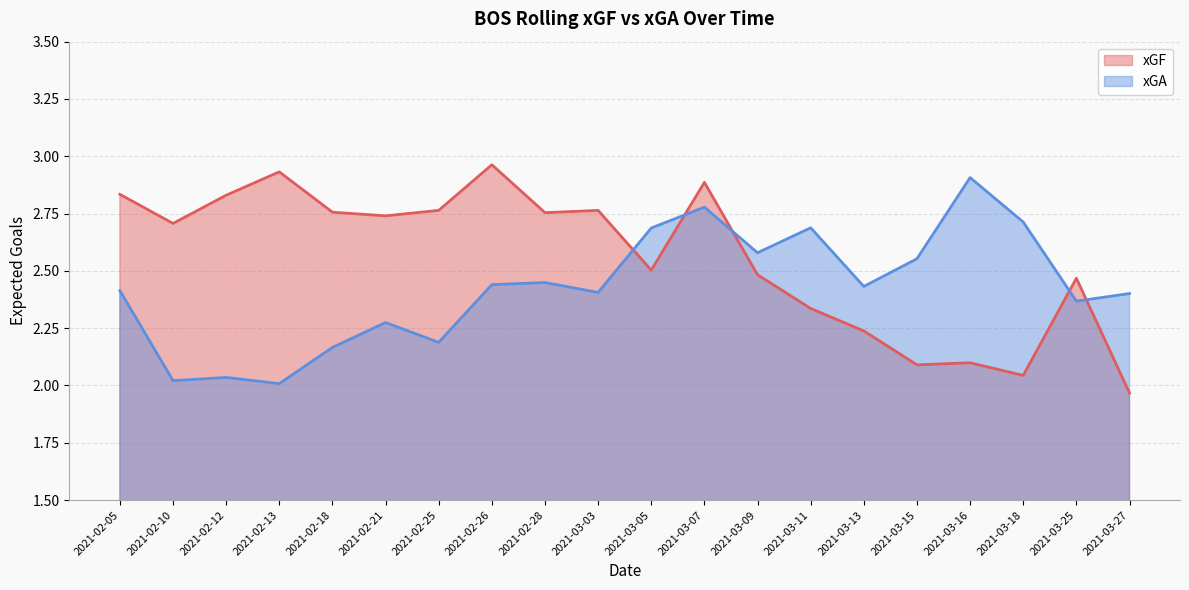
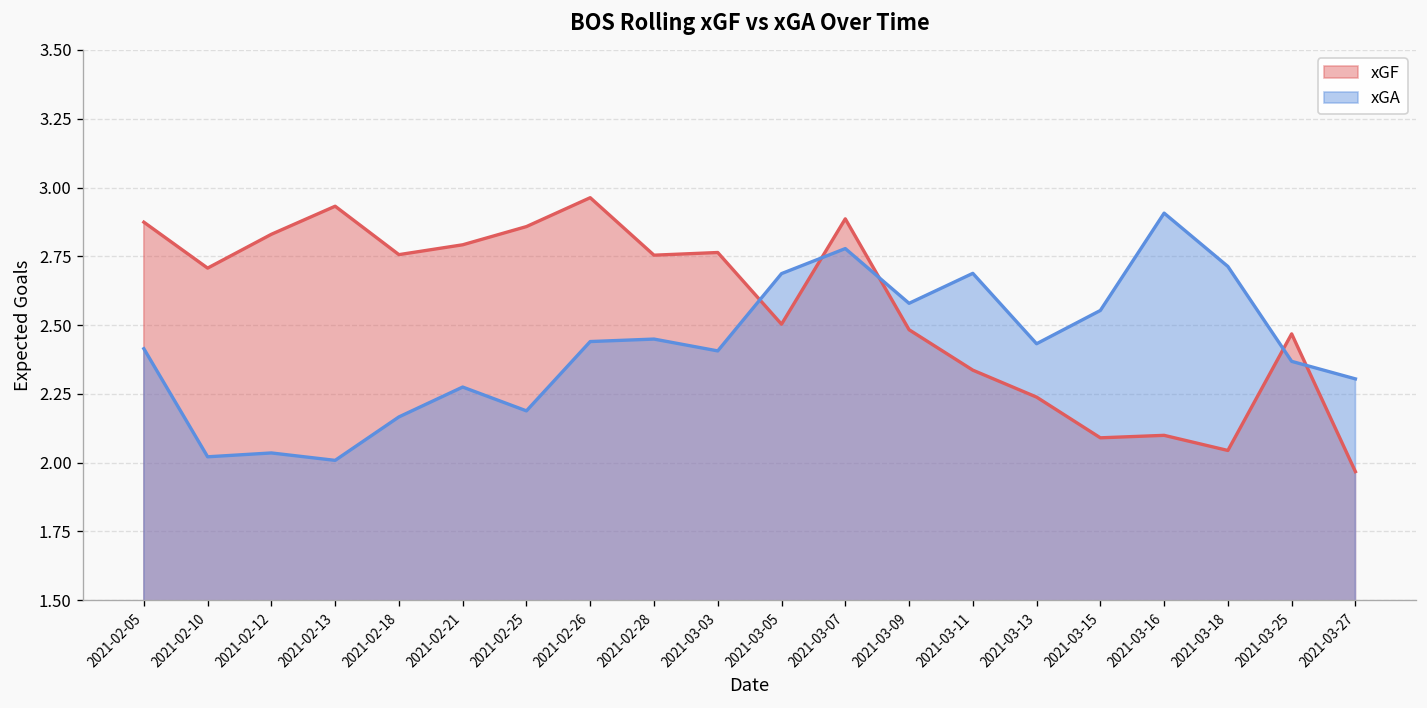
xGF, 2021-02-05: 2.83 -> 2.87
xGF, 2021-02-21: 2.74 -> 2.79
xGF, 2021-02-25: 2.76 -> 2.86
xGA, 2021-03-27: 2.40 -> 2.30
